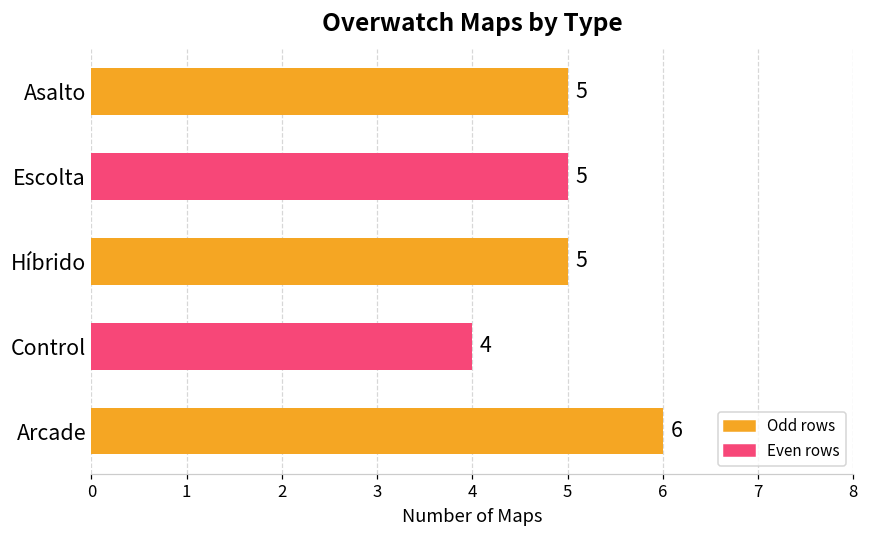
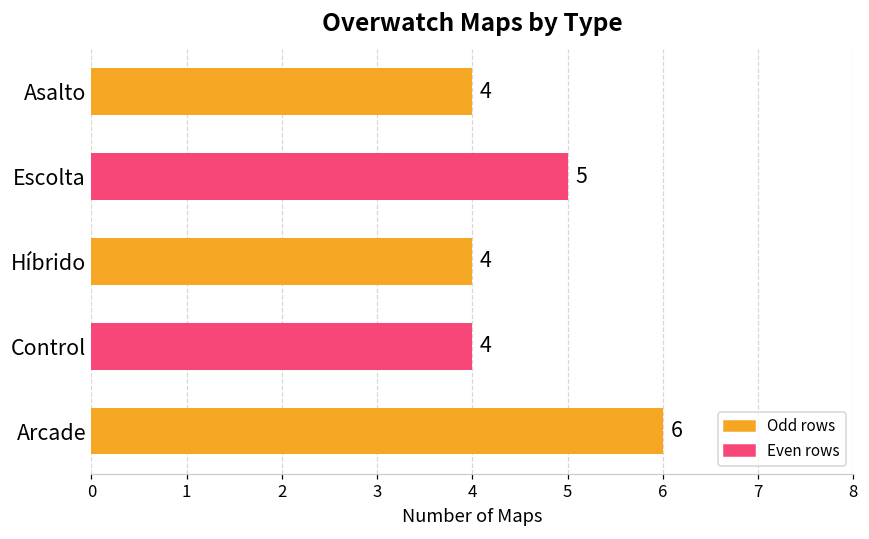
Asalto: 5 -> 4
Híbrido: 5 -> 4
